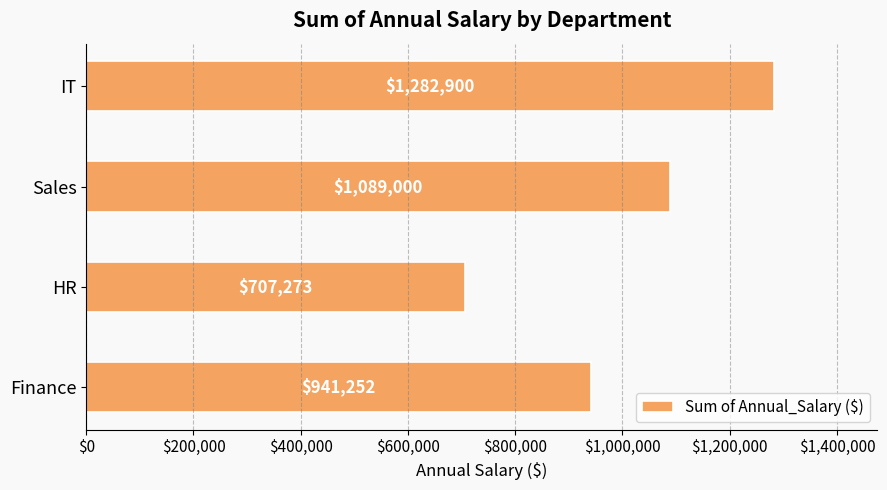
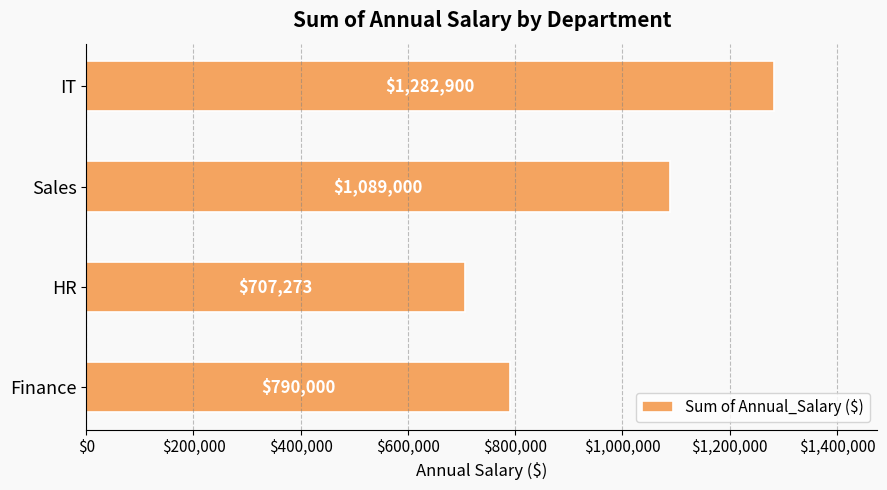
Finance: $941,252 -> $790,000
